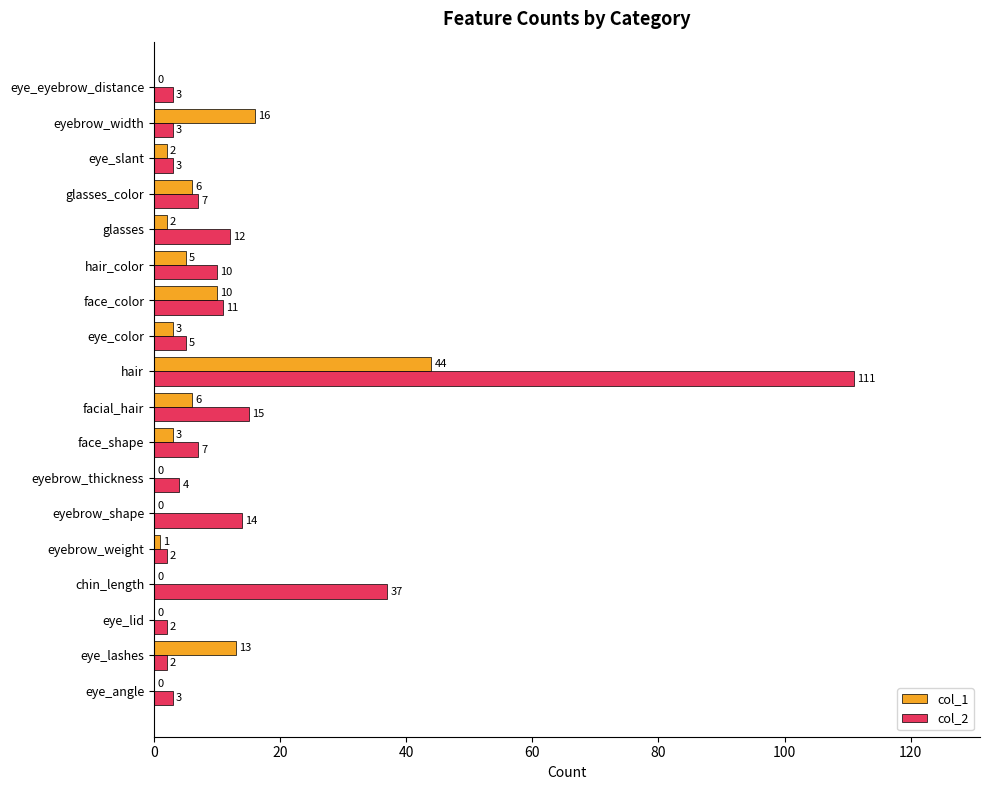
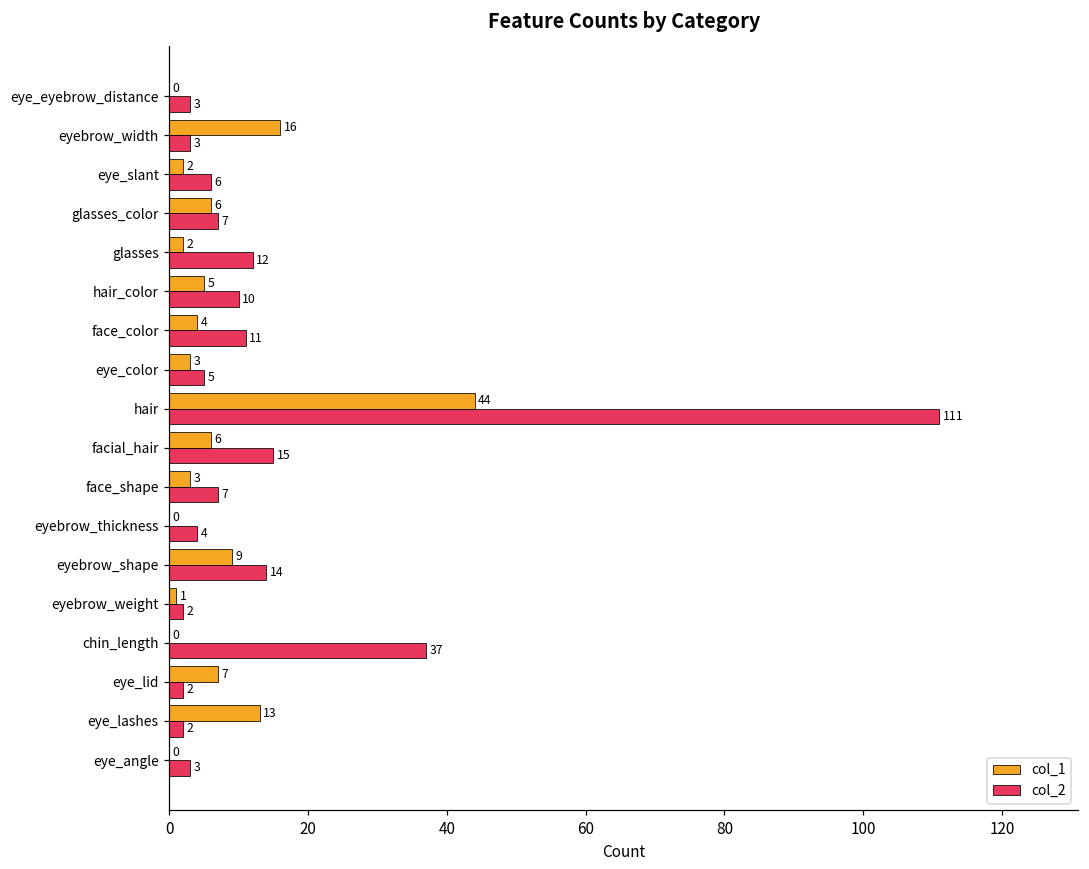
col_2, eye_slant: 3 -> 6
col_1, face_color: 10 -> 4
col_1, eyebrow_shape: 0 -> 9
col_1, eye_lid: 0 -> 7
